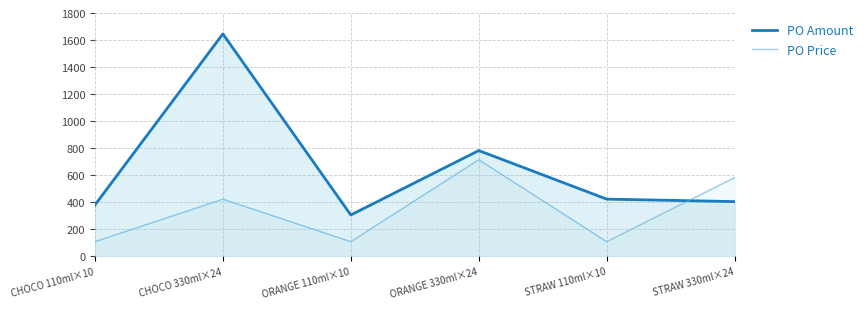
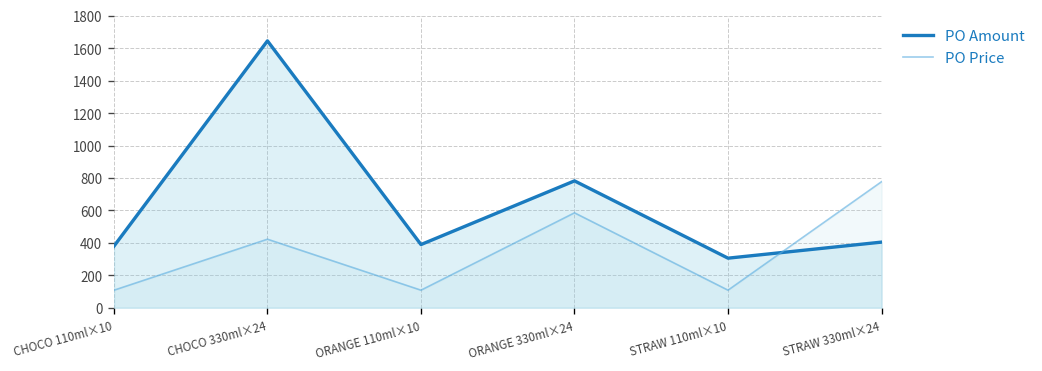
PO Amount, ORANGE 110ml×10: 310 -> 390
PO Price, ORANGE 330ml×24: 710 -> 590
PO Amount, STRAW 110ml×10: 420 -> 310
PO Price, STRAW 330ml×24: 580 -> 780
